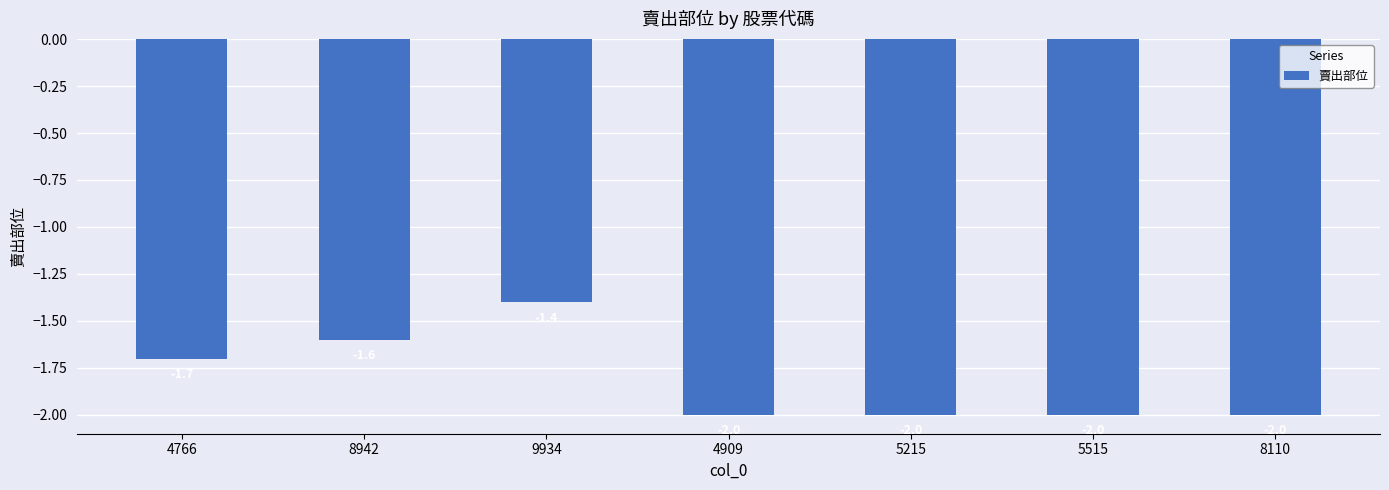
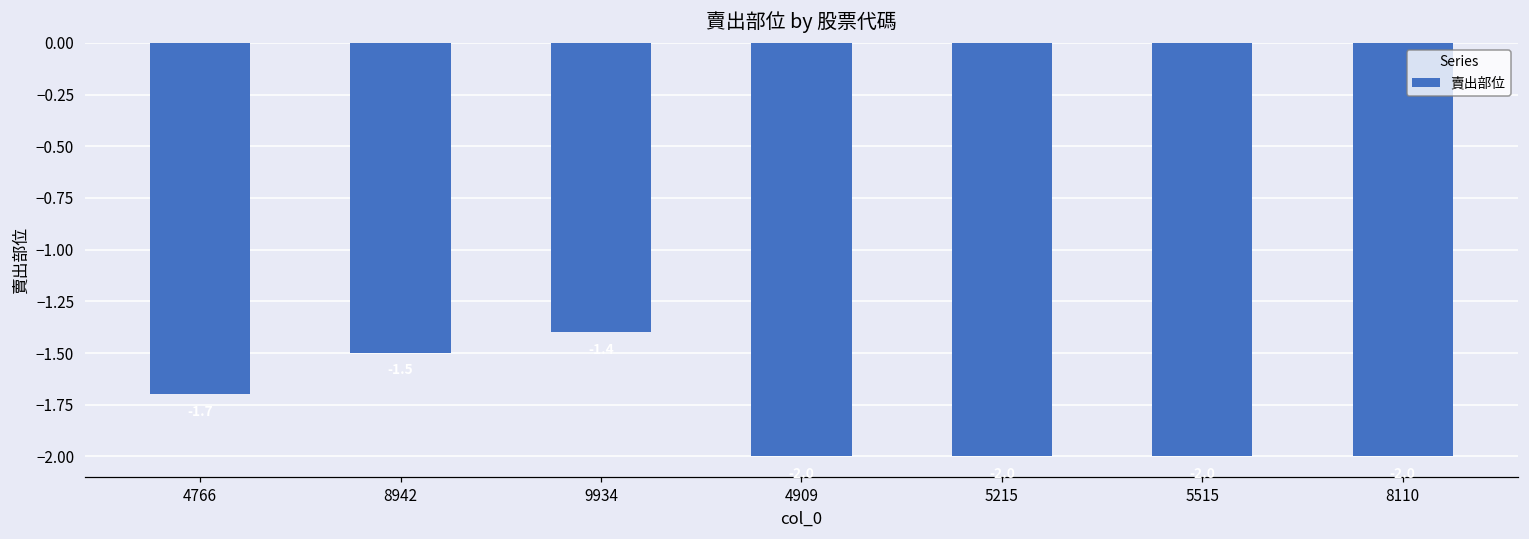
8942: -1.6 -> -1.5
